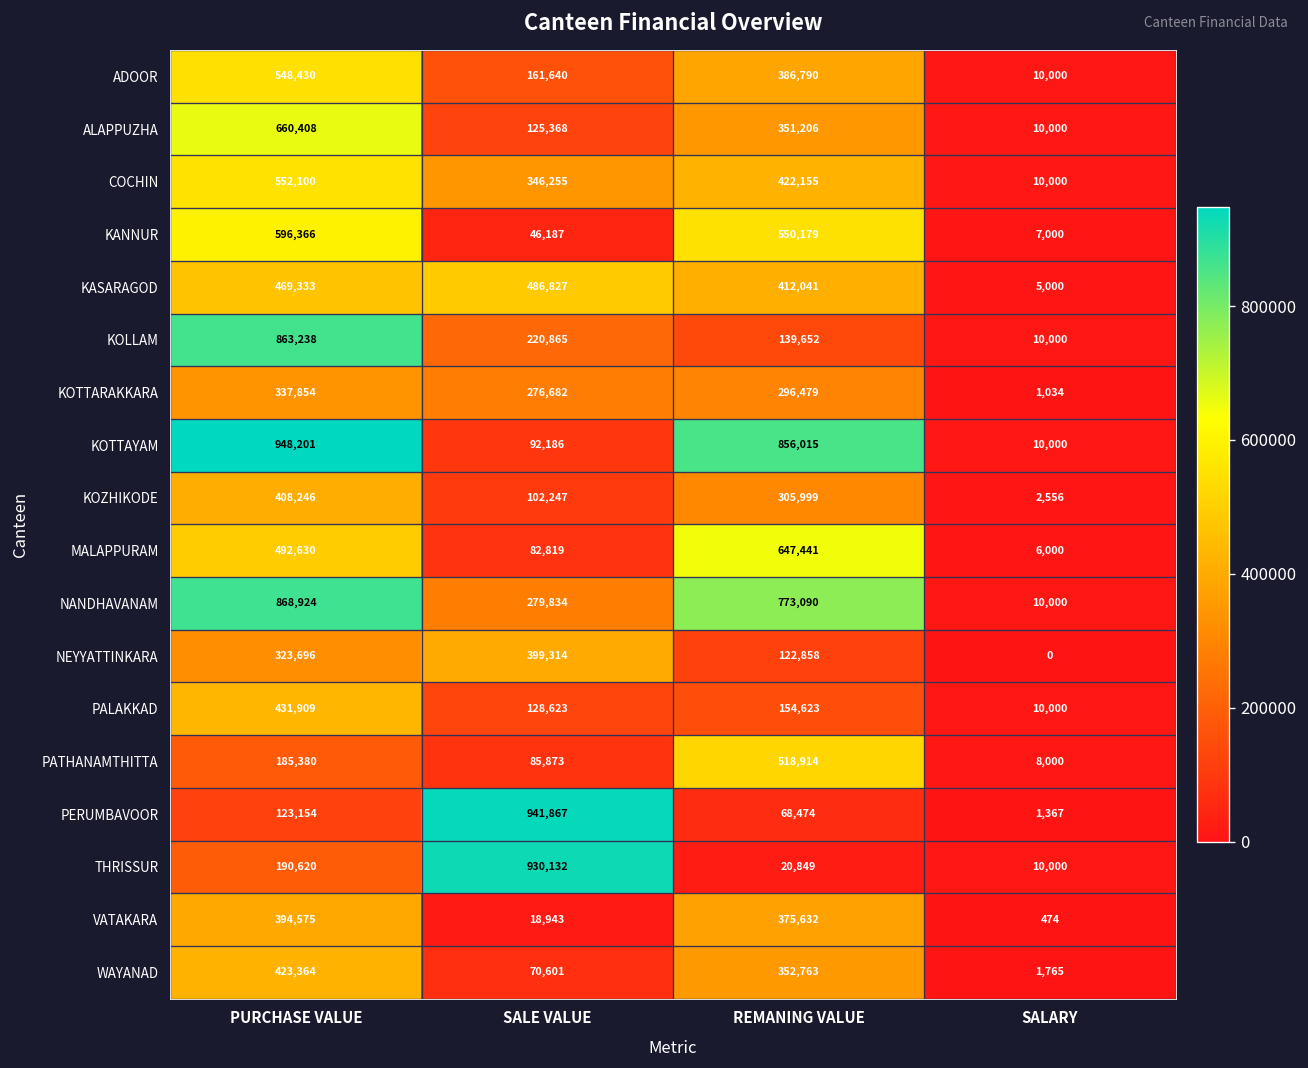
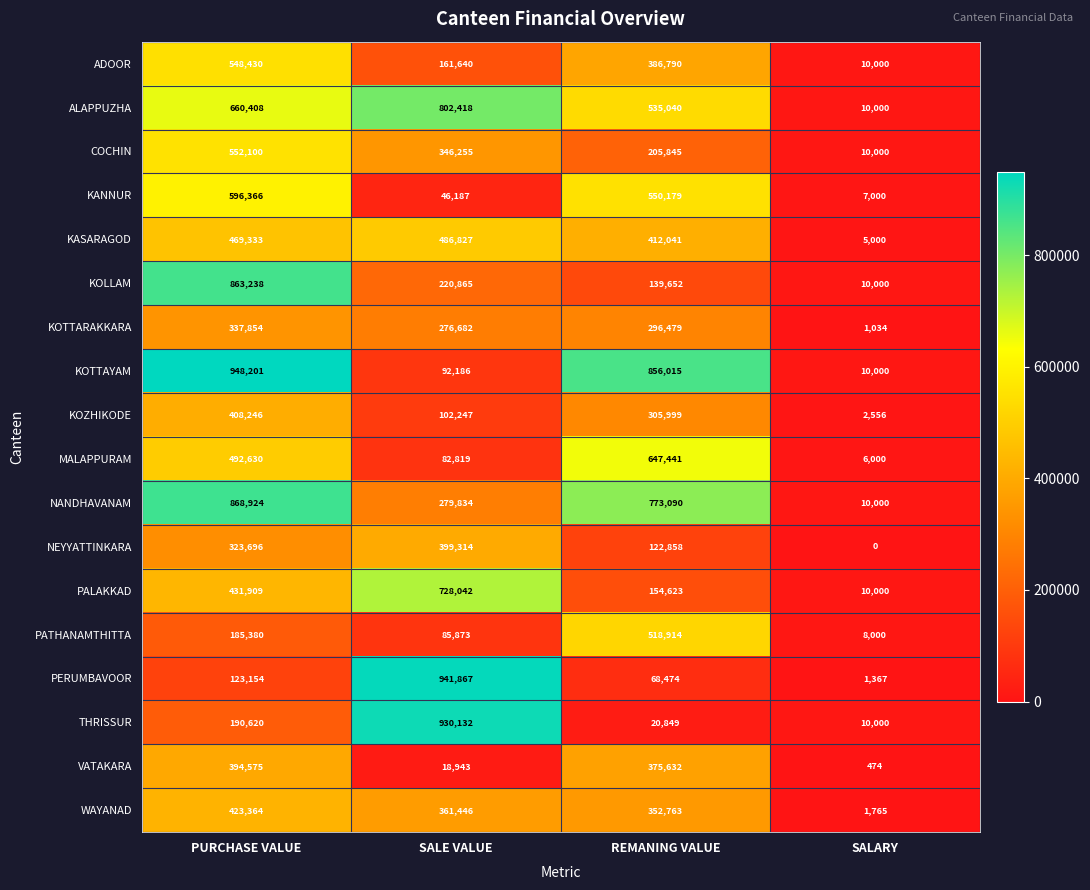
ALAPPUZHA, SALE VALUE: 125,368 -> 802,418
ALAPPUZHA, REMANING VALUE: 351,206 -> 535,040
COCHIN, REMANING VALUE: 422,155 -> 205,845
PALAKKAD, SALE VALUE: 128,623 -> 728,042
WAYANAD, SALE VALUE: 70,601 -> 361,446
